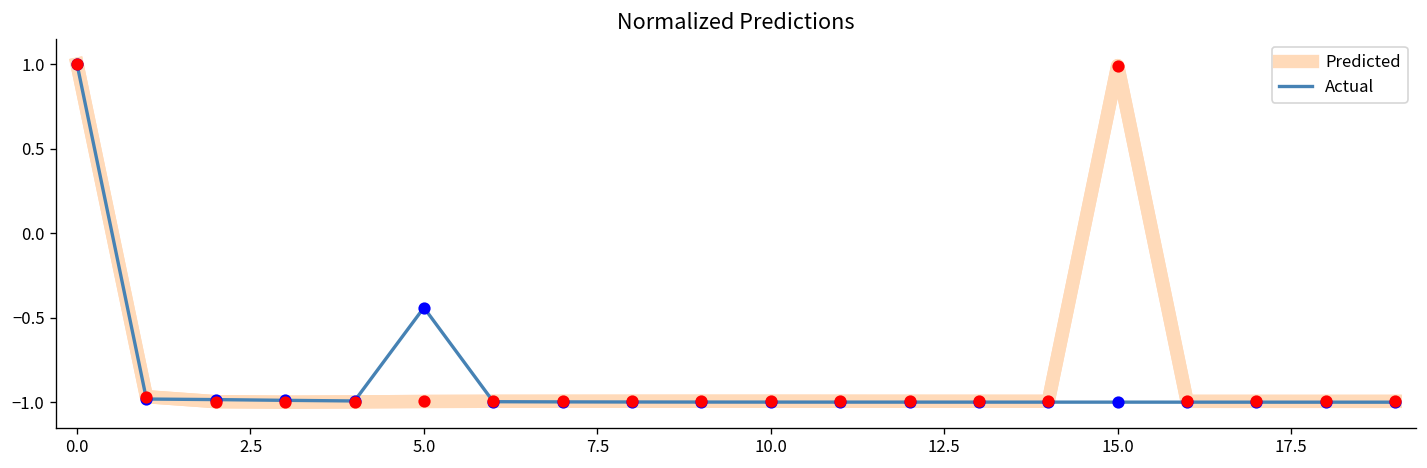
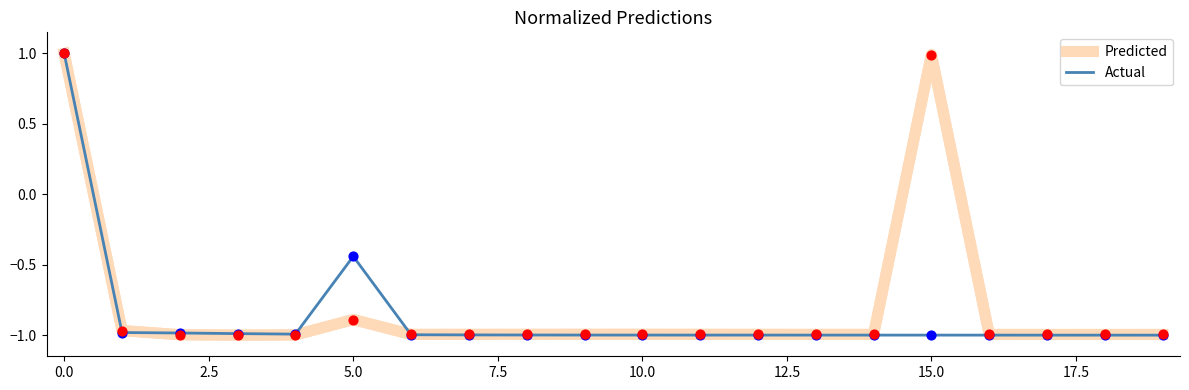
Predicted, 5.0: -1.00 -> -0.89
